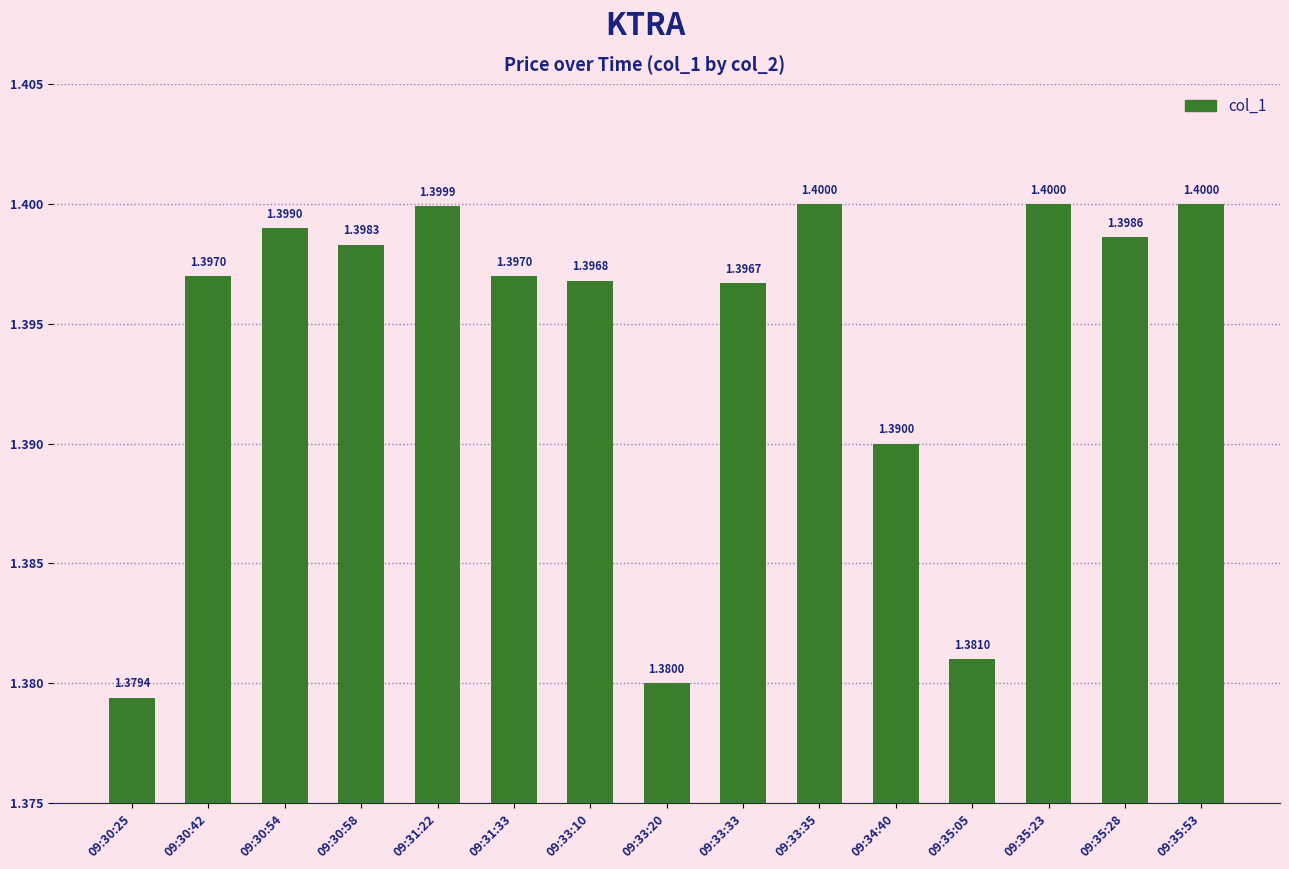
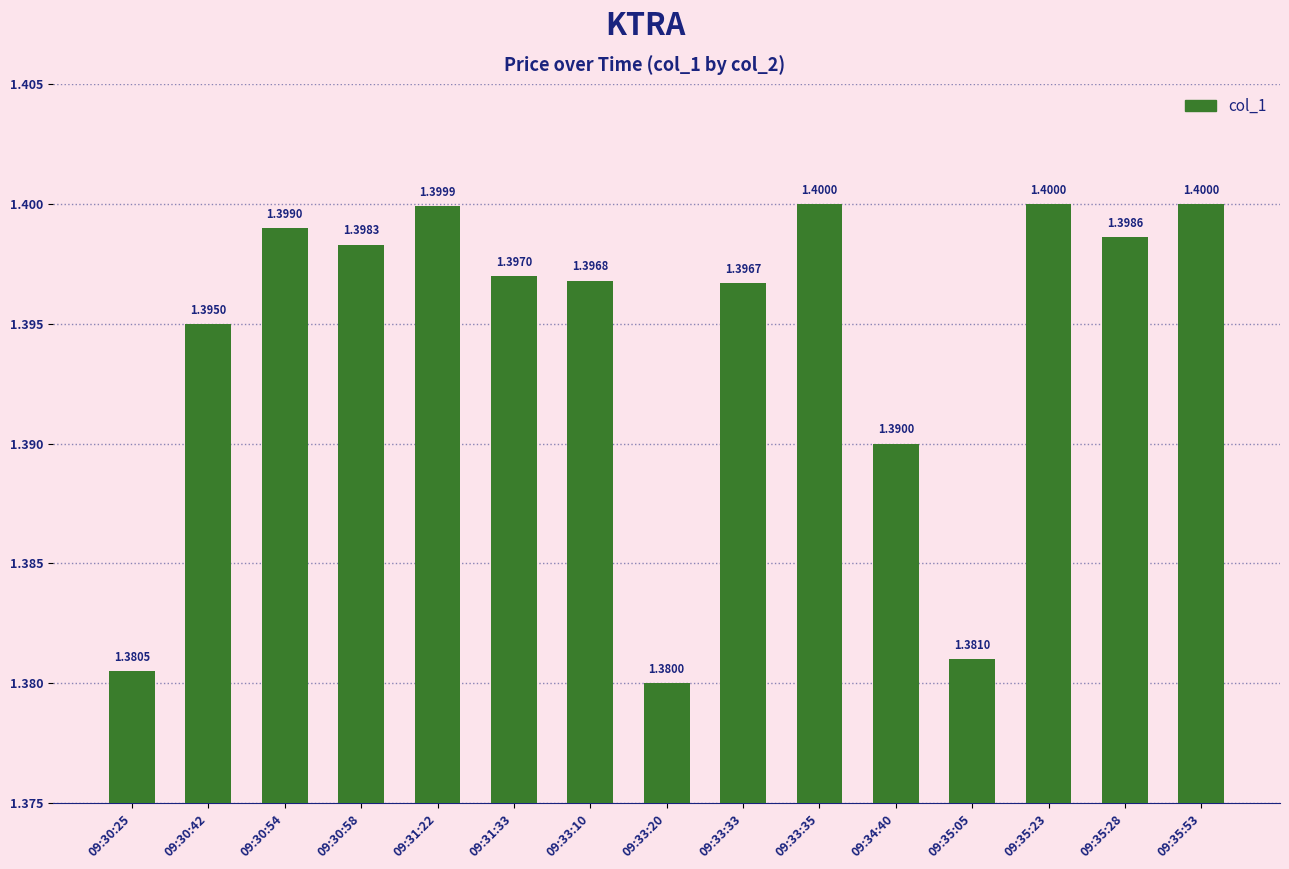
09:30:25: 1.3794 -> 1.3805
09:30:42: 1.3970 -> 1.3950
